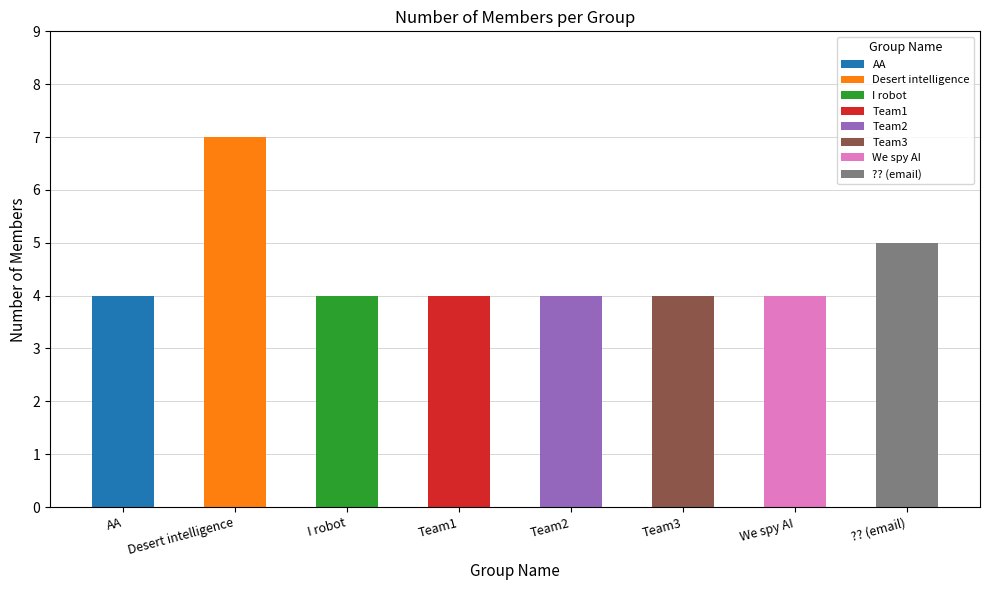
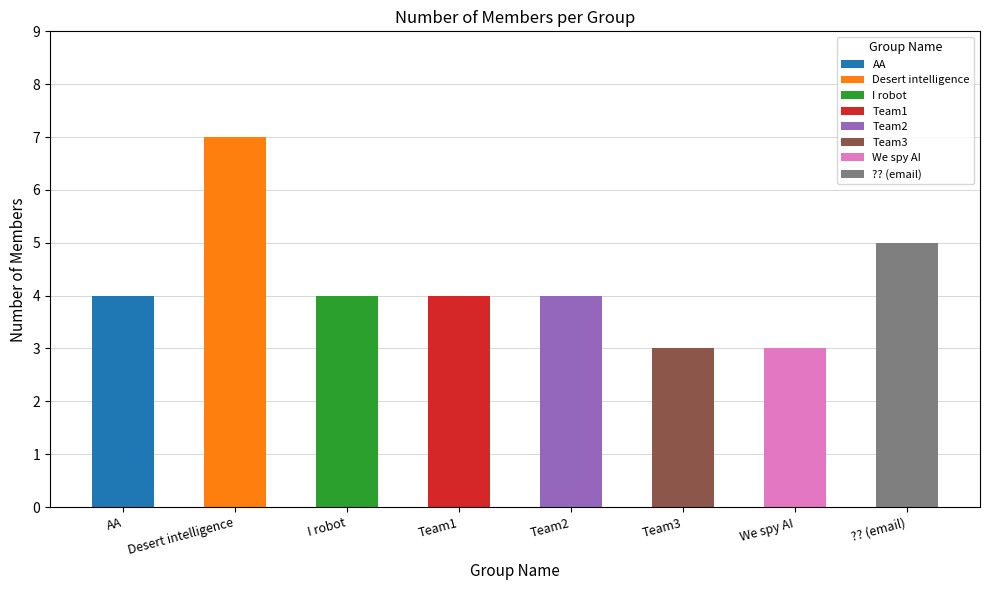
Team3: 4 -> 3
We spy AI: 4 -> 3
